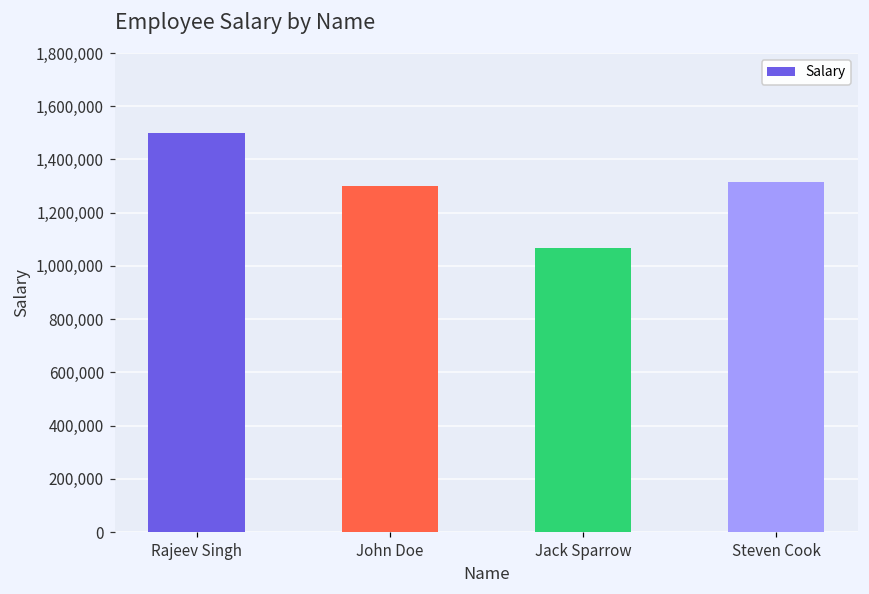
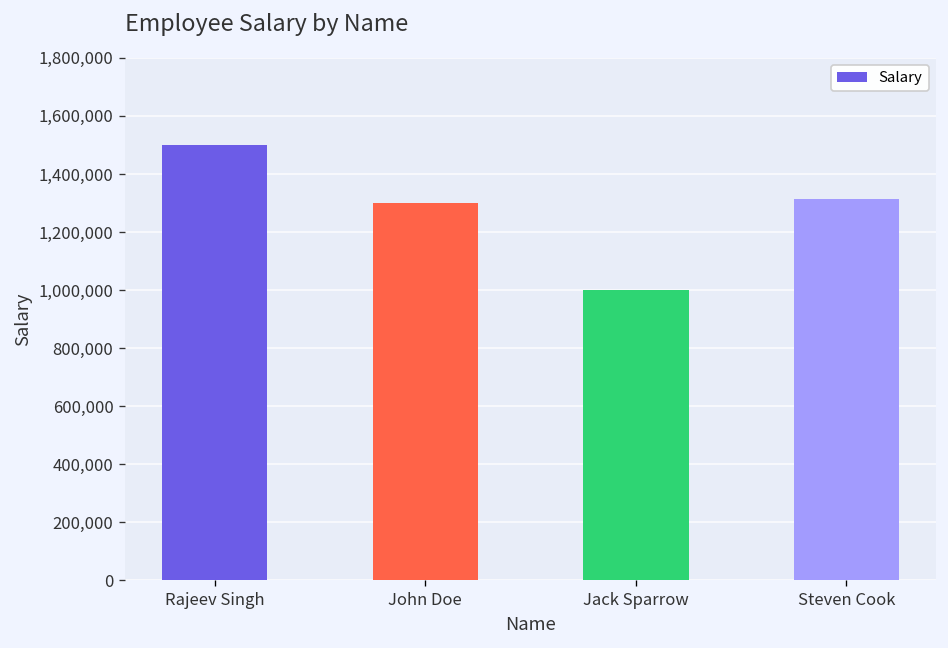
Jack Sparrow: 1,070,000 -> 1,000,000
